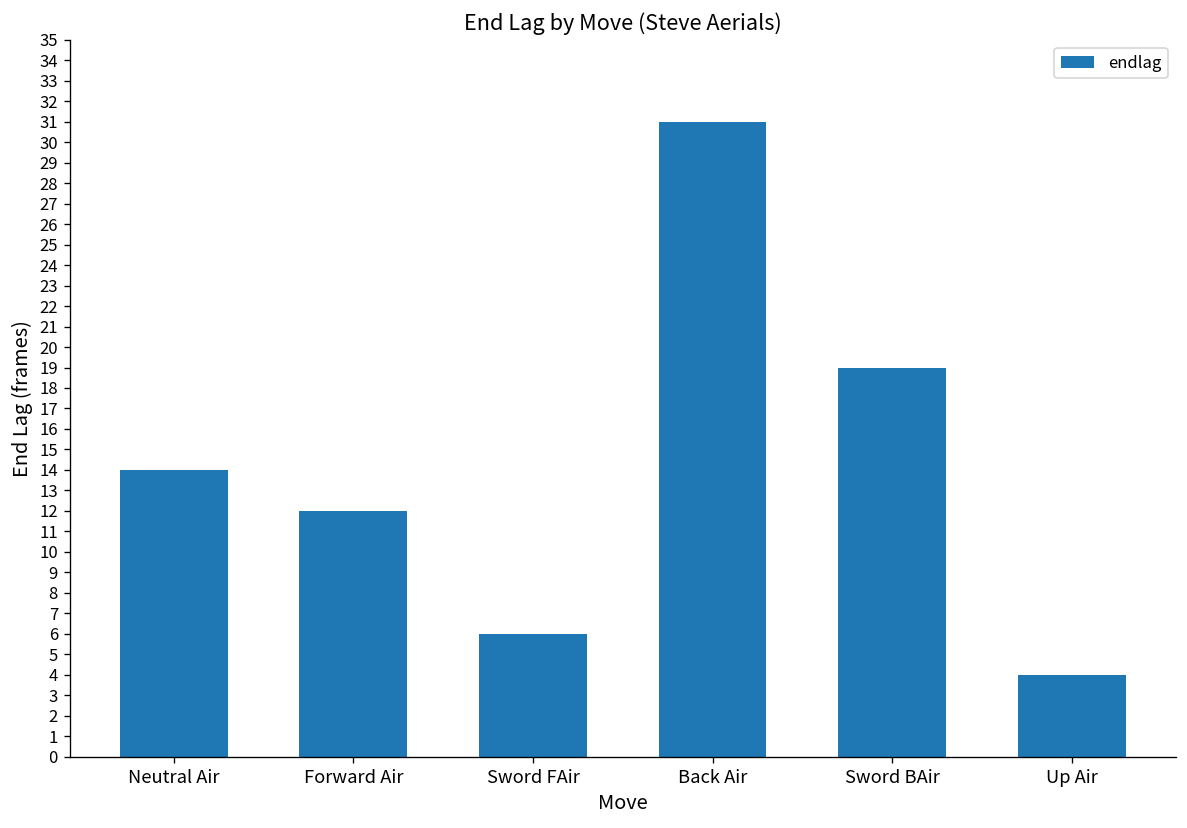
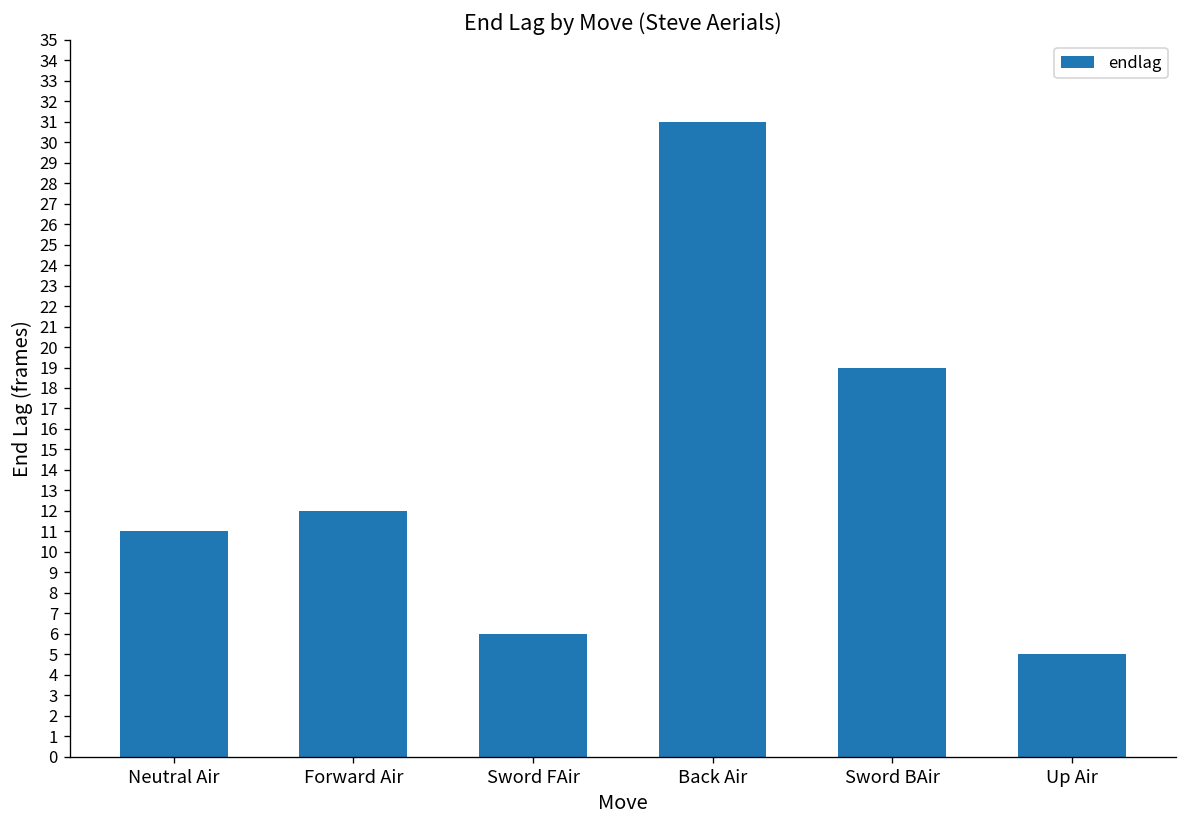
Neutral Air: 14 -> 11
Up Air: 4 -> 5
